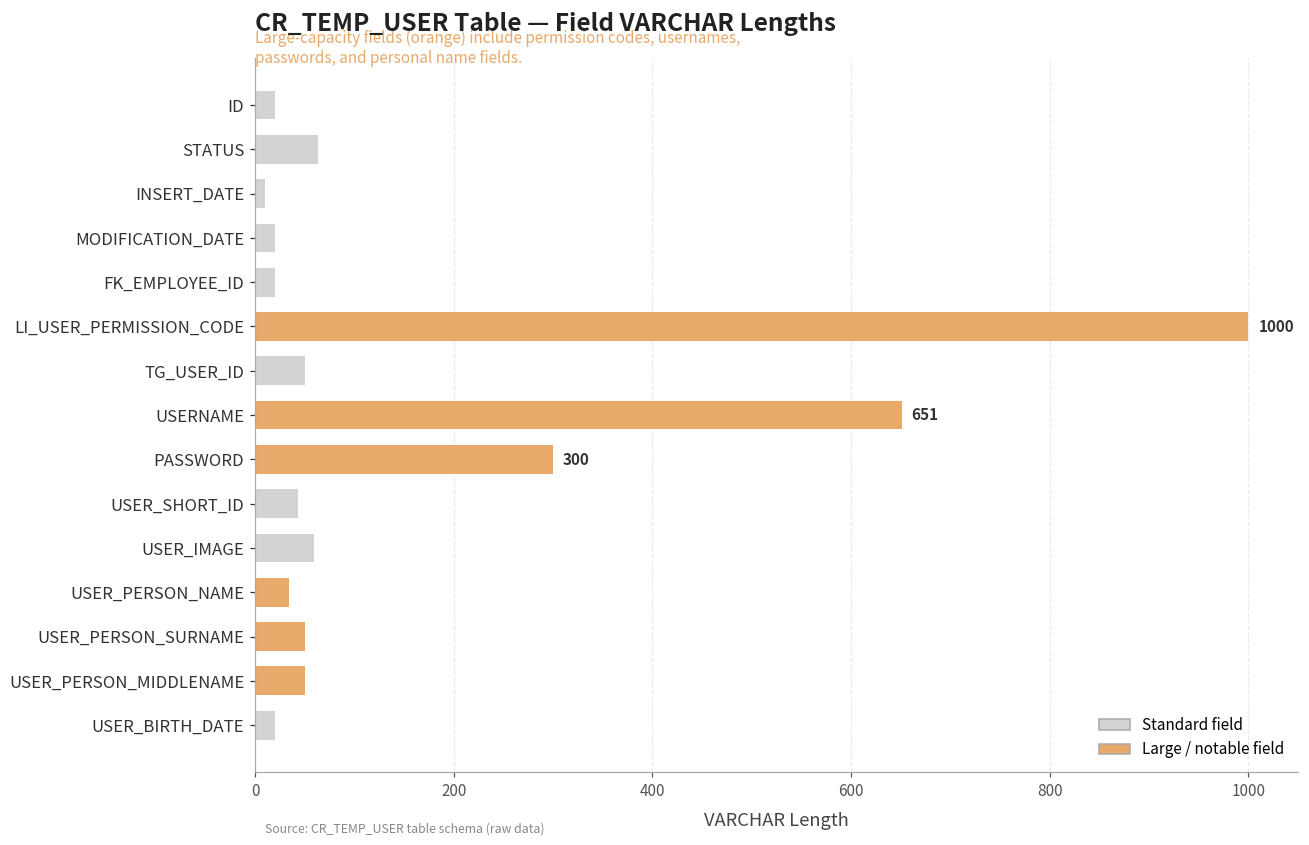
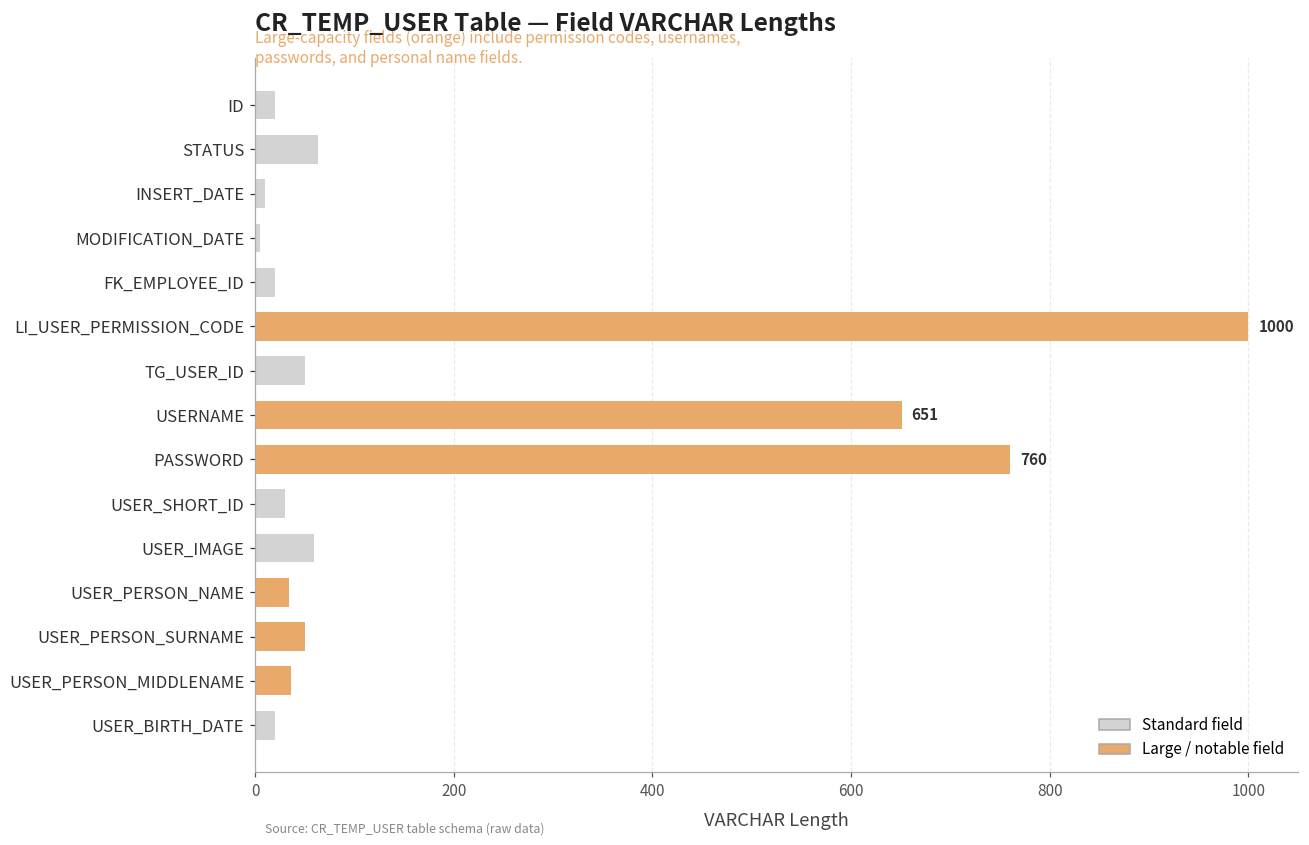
Standard field, MODIFICATION_DATE: 20 -> 10
Large / notable field, PASSWORD: 300 -> 760
Standard field, USER_SHORT_ID: 40 -> 30
Large / notable field, USER_PERSON_MIDDLENAME: 50 -> 40
